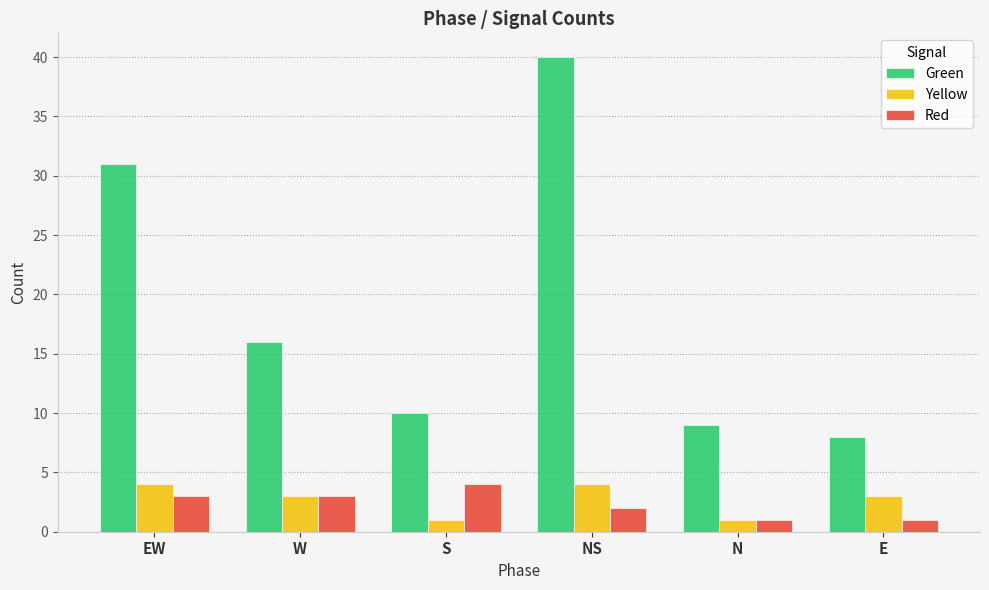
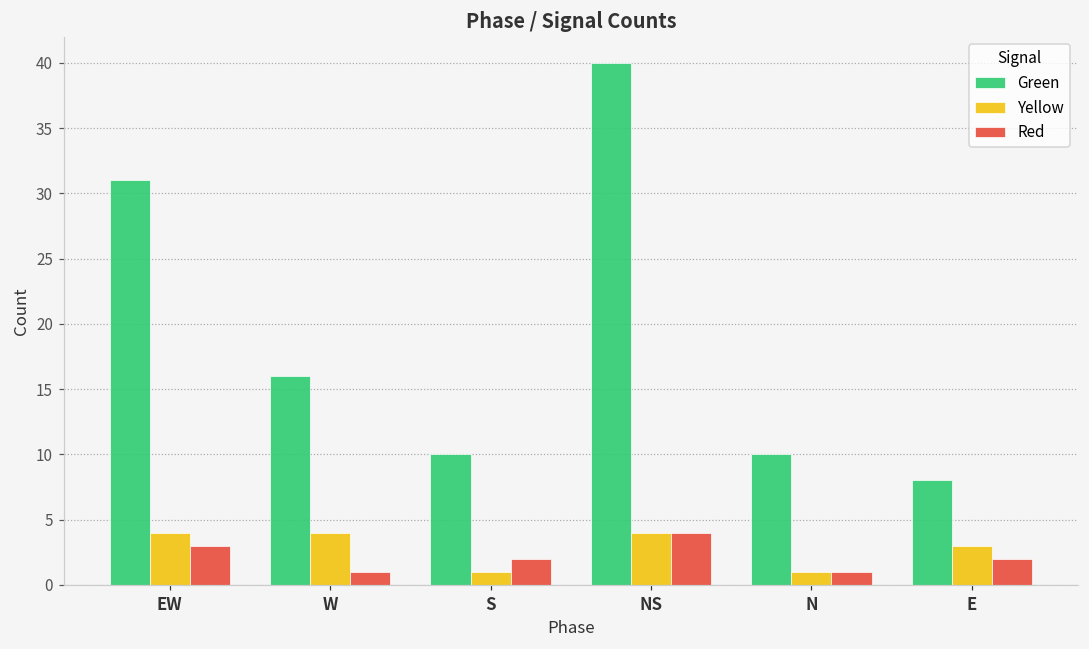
Yellow, W: 3 -> 4
Red, W: 3 -> 1
Red, S: 4 -> 2
Red, NS: 2 -> 4
Green, N: 9 -> 10
Red, E: 1 -> 2
